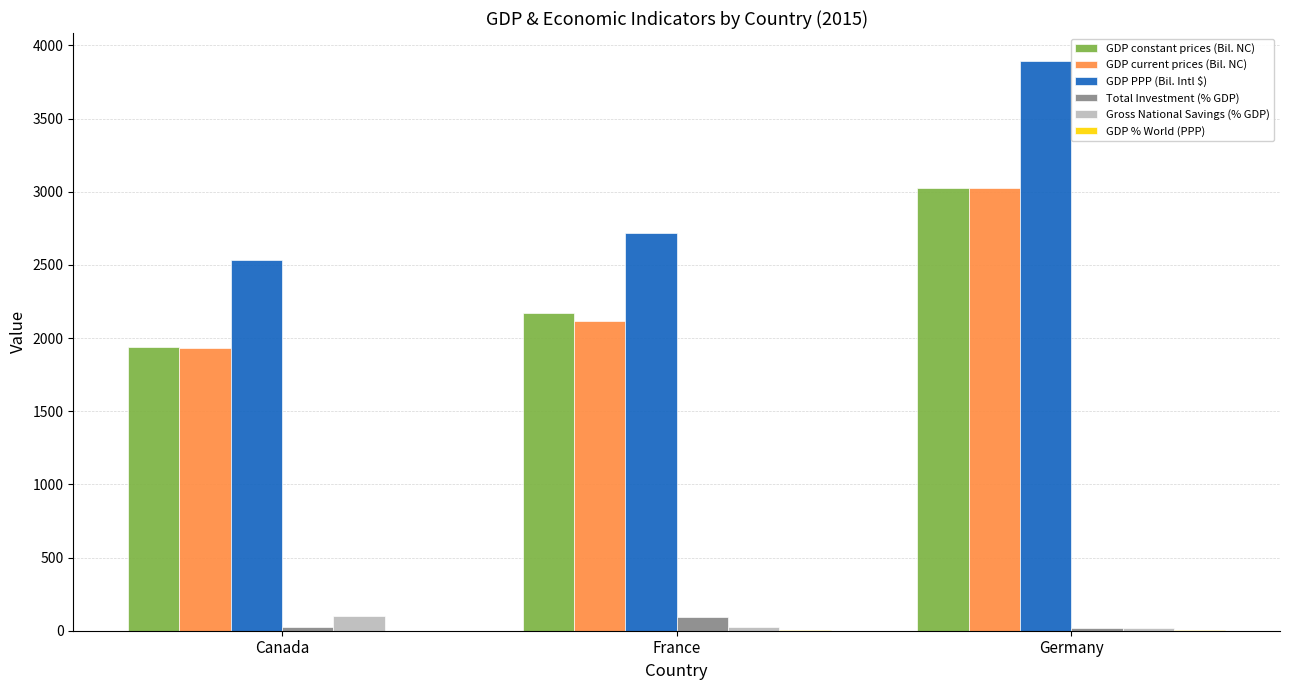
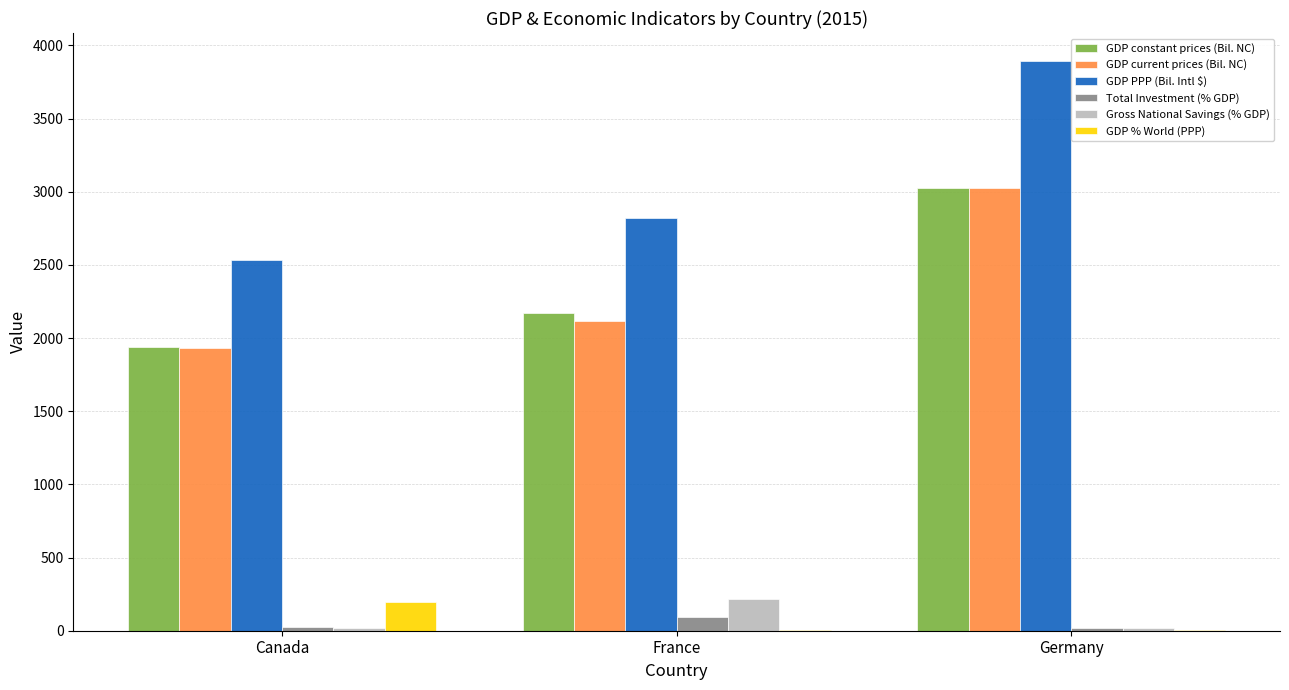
Gross National Savings (% GDP), Canada: 100 -> 20
GDP % World (PPP), Canada: 0 -> 200
GDP PPP (Bil. Intl $), France: 2720 -> 2820
Gross National Savings (% GDP), France: 20 -> 220
